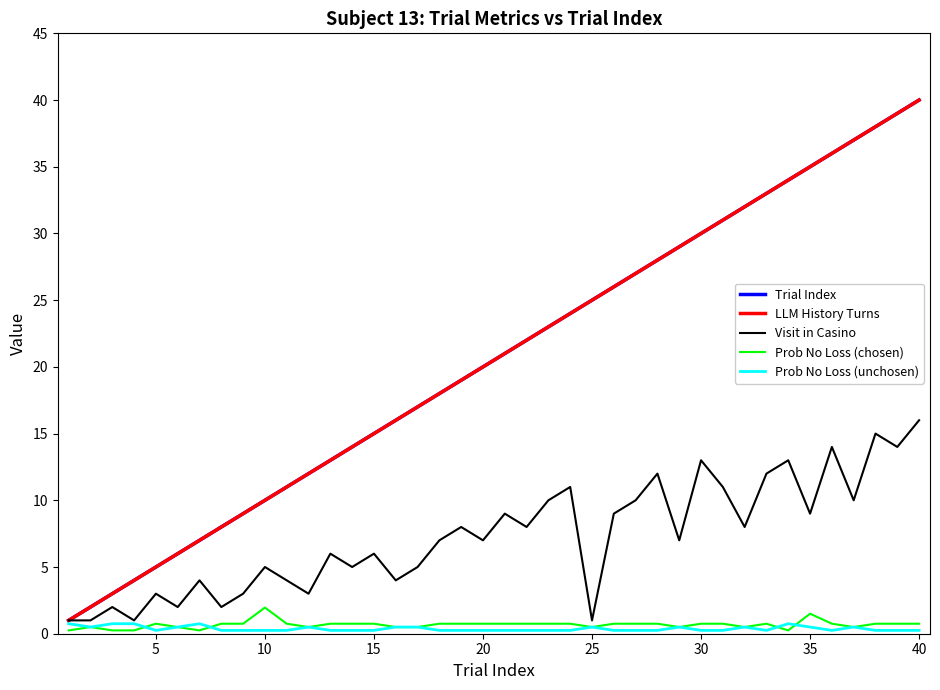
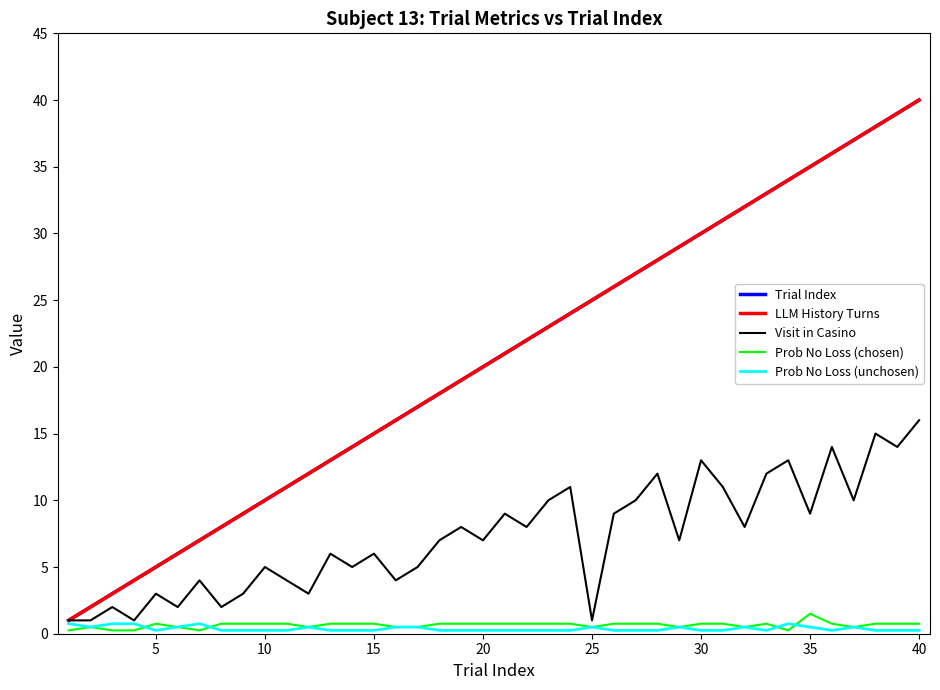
Prob No Loss (chosen), 10: 2.0 -> 0.8
